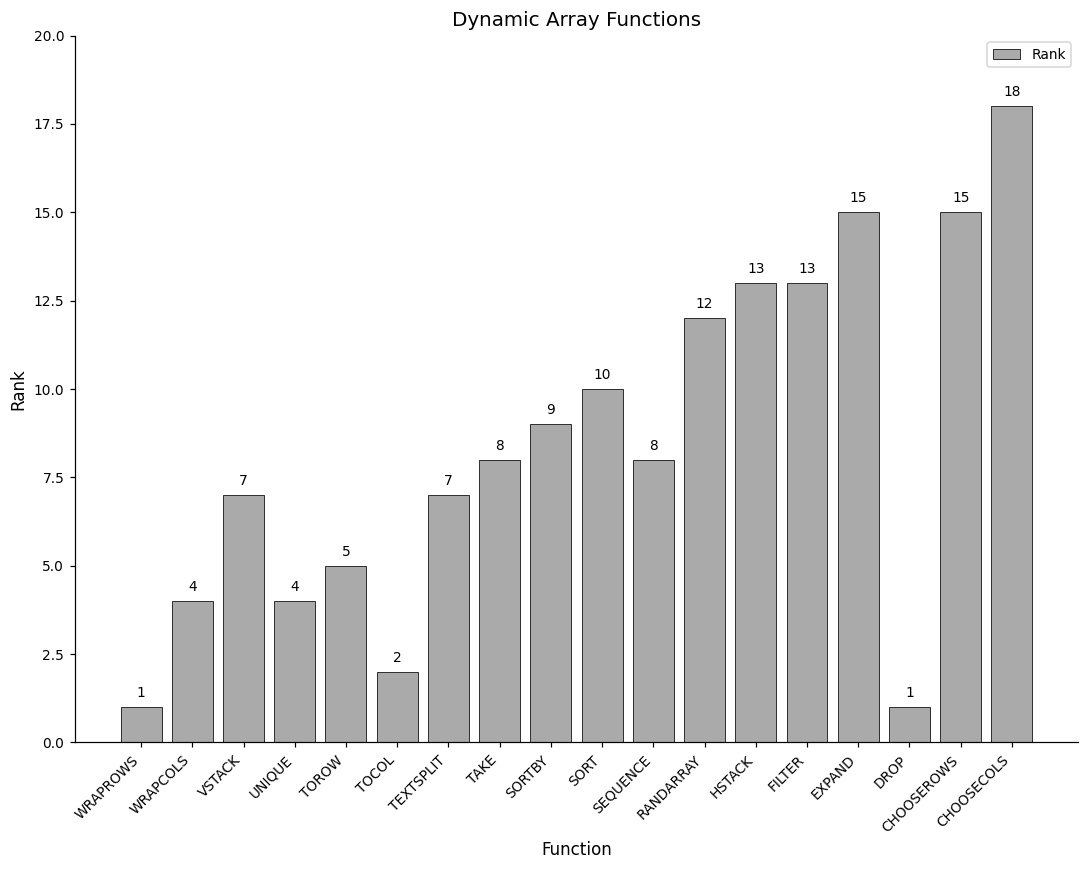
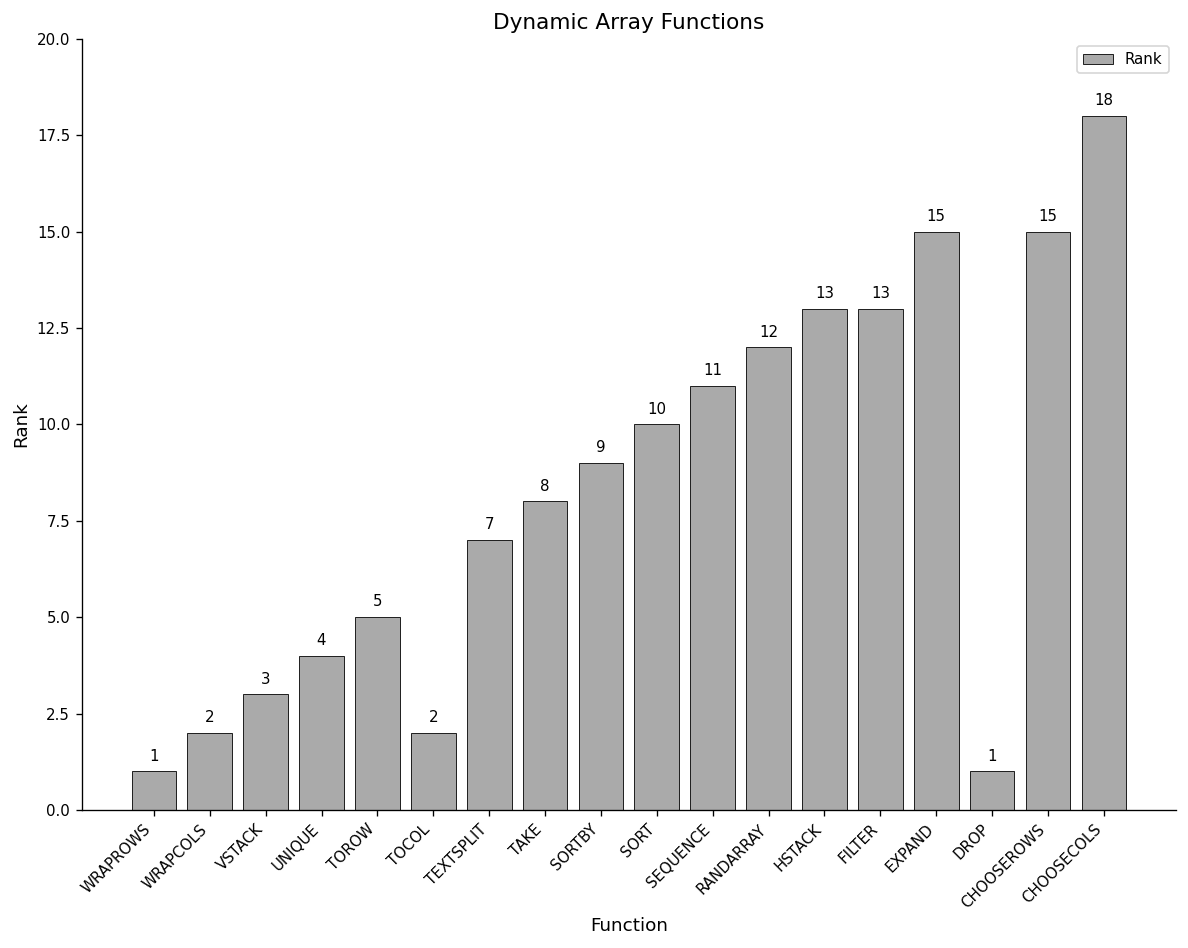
WRAPCOLS: 4 -> 2
VSTACK: 7 -> 3
SEQUENCE: 8 -> 11
